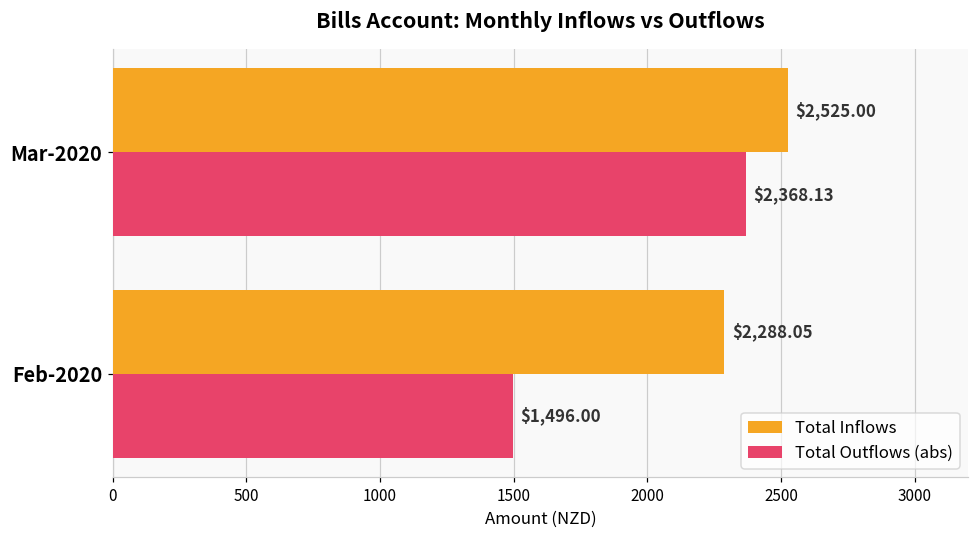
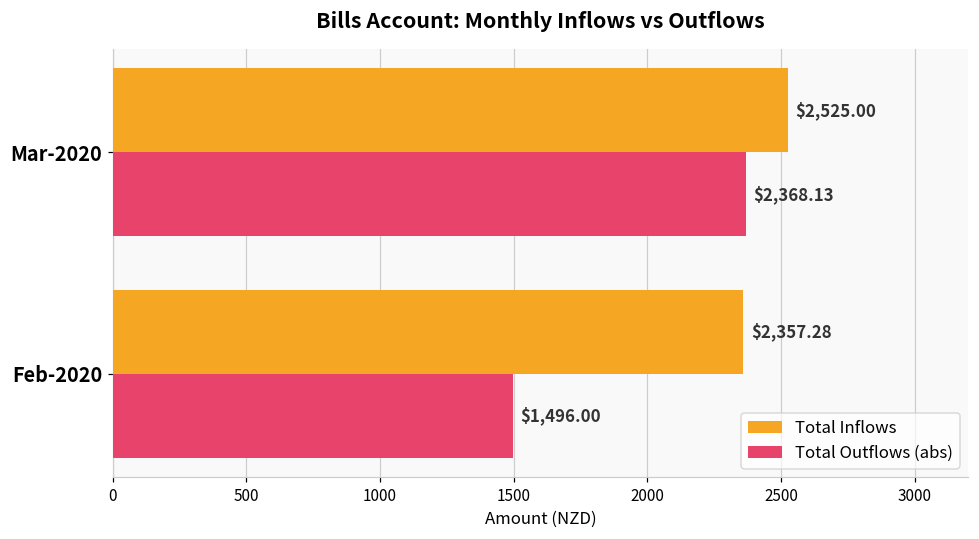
Total Inflows, Feb-2020: $2,288.05 -> $2,357.28
